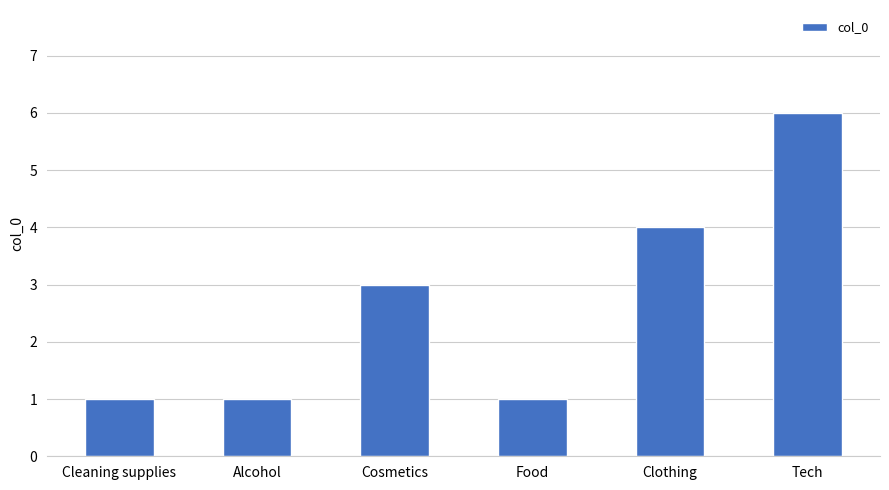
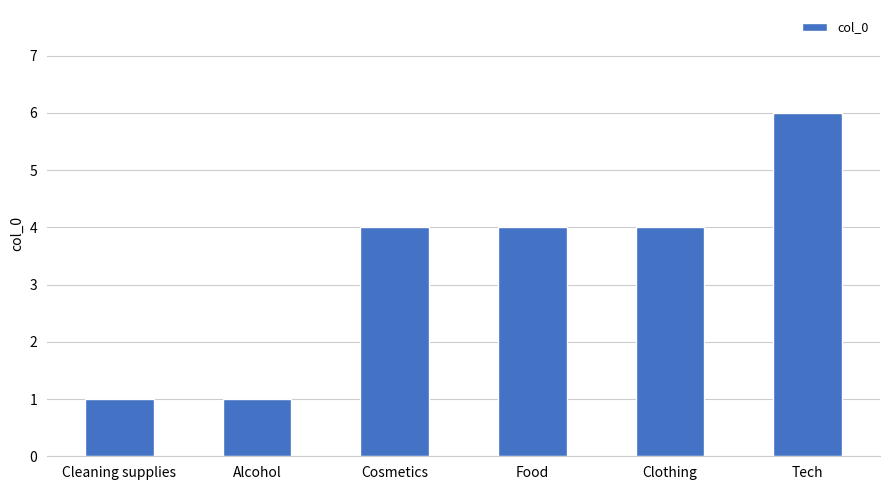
Cosmetics: 3 -> 4
Food: 1 -> 4
